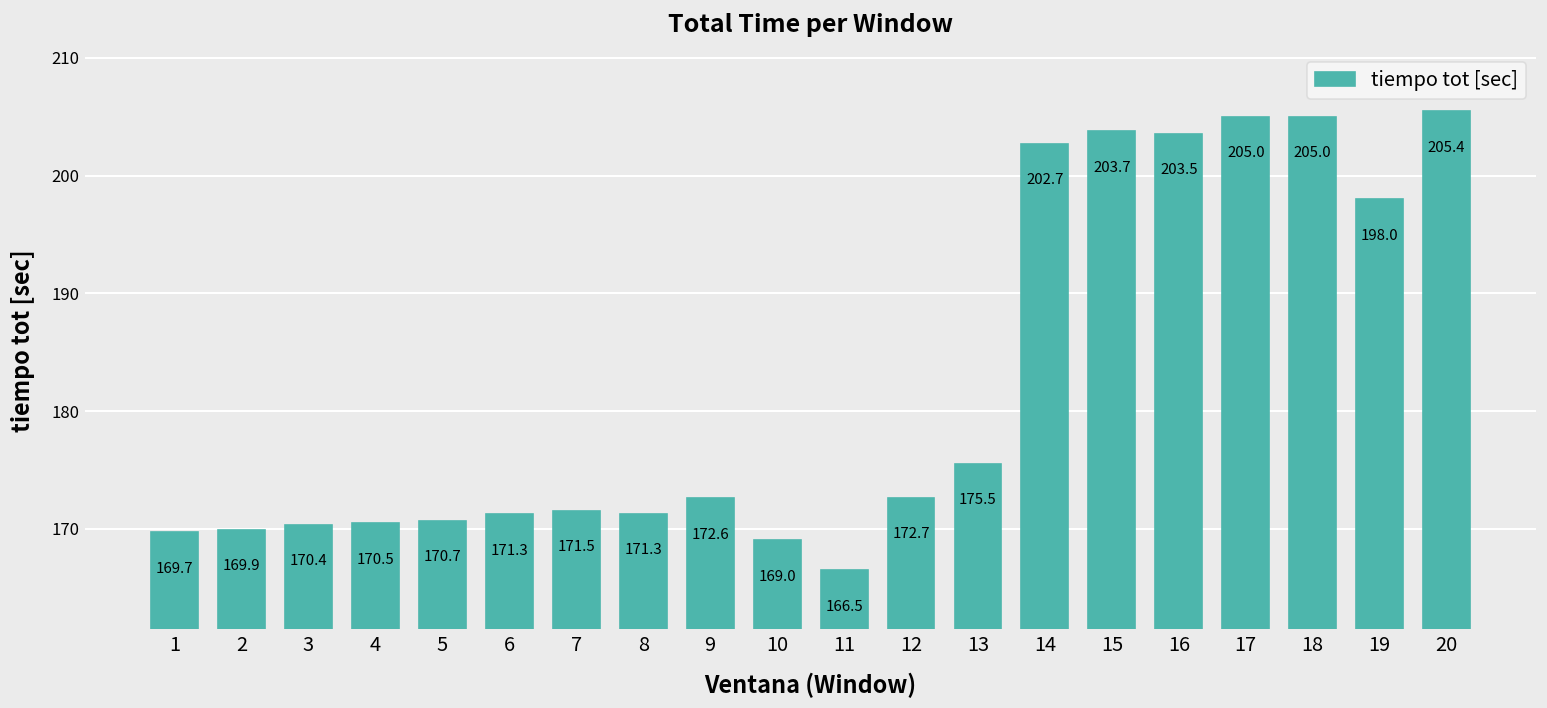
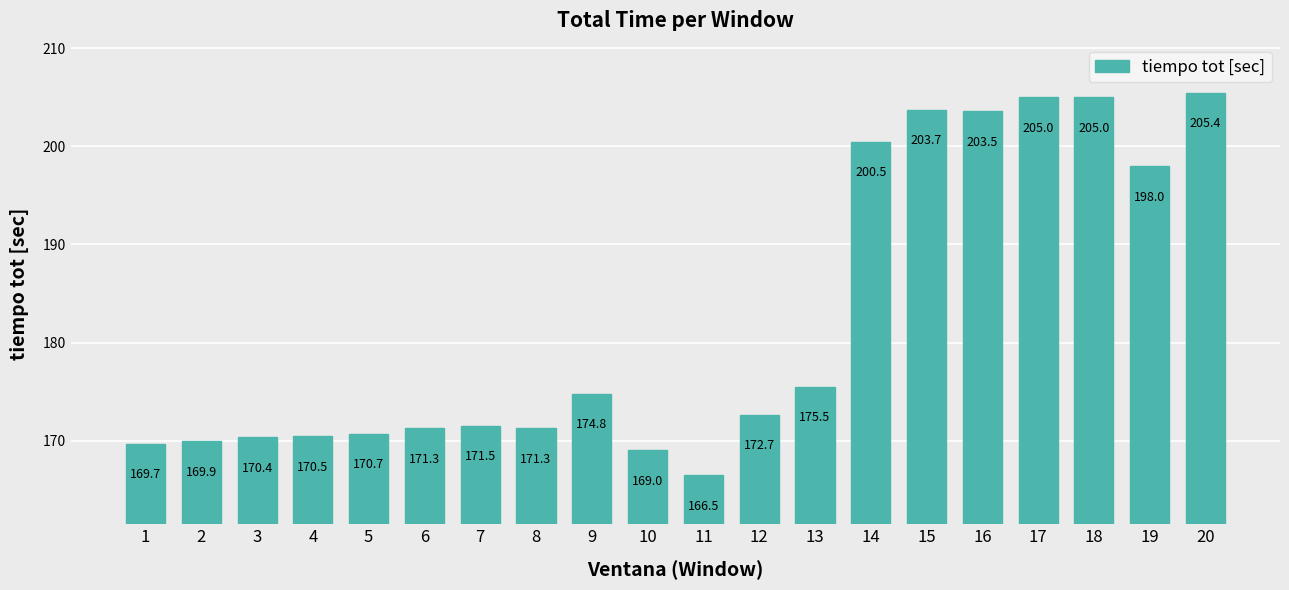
9: 172.6 -> 174.8
14: 202.7 -> 200.5
